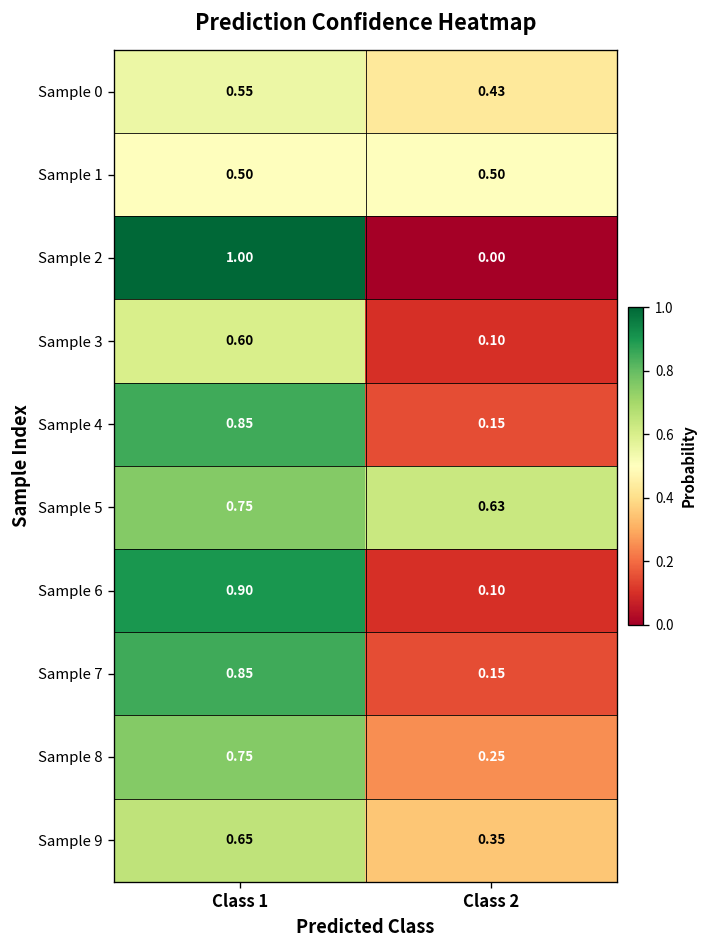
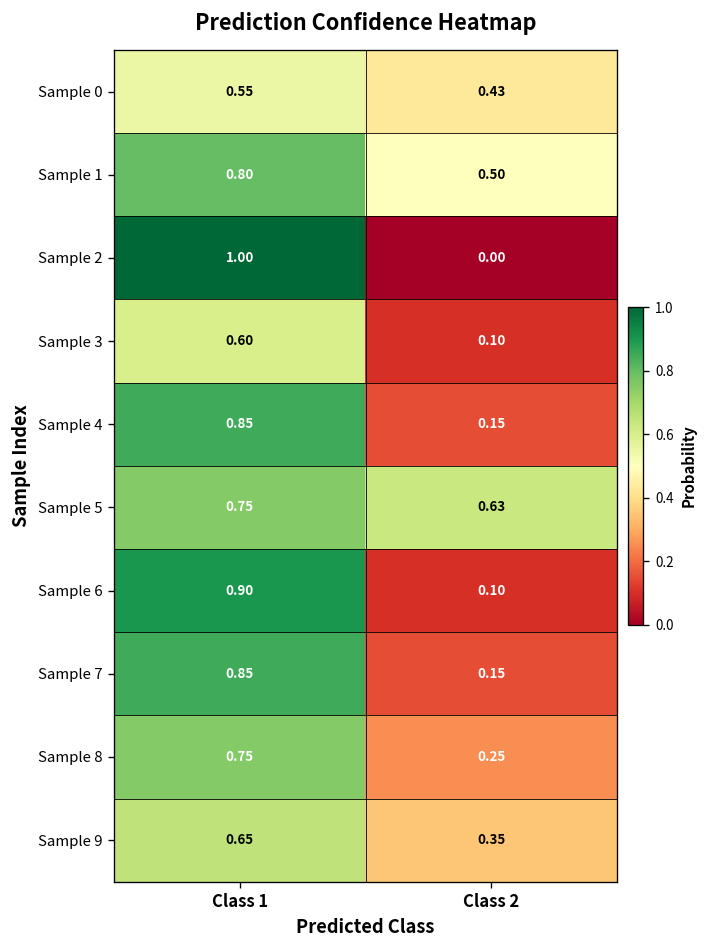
Sample 1, Class 1: 0.50 -> 0.80
